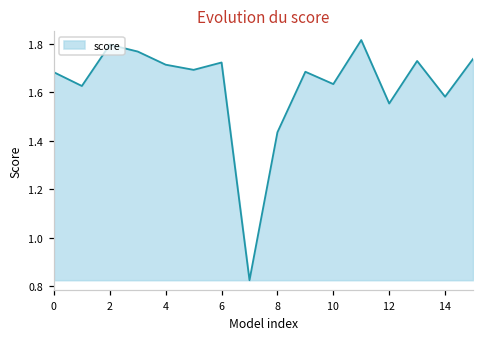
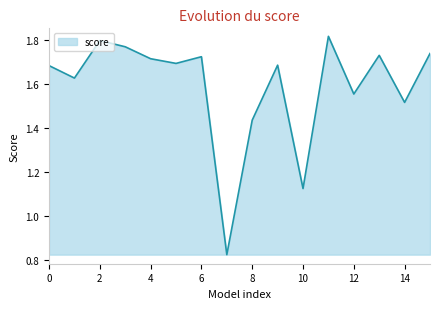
10: 1.63 -> 1.12
14: 1.58 -> 1.52
